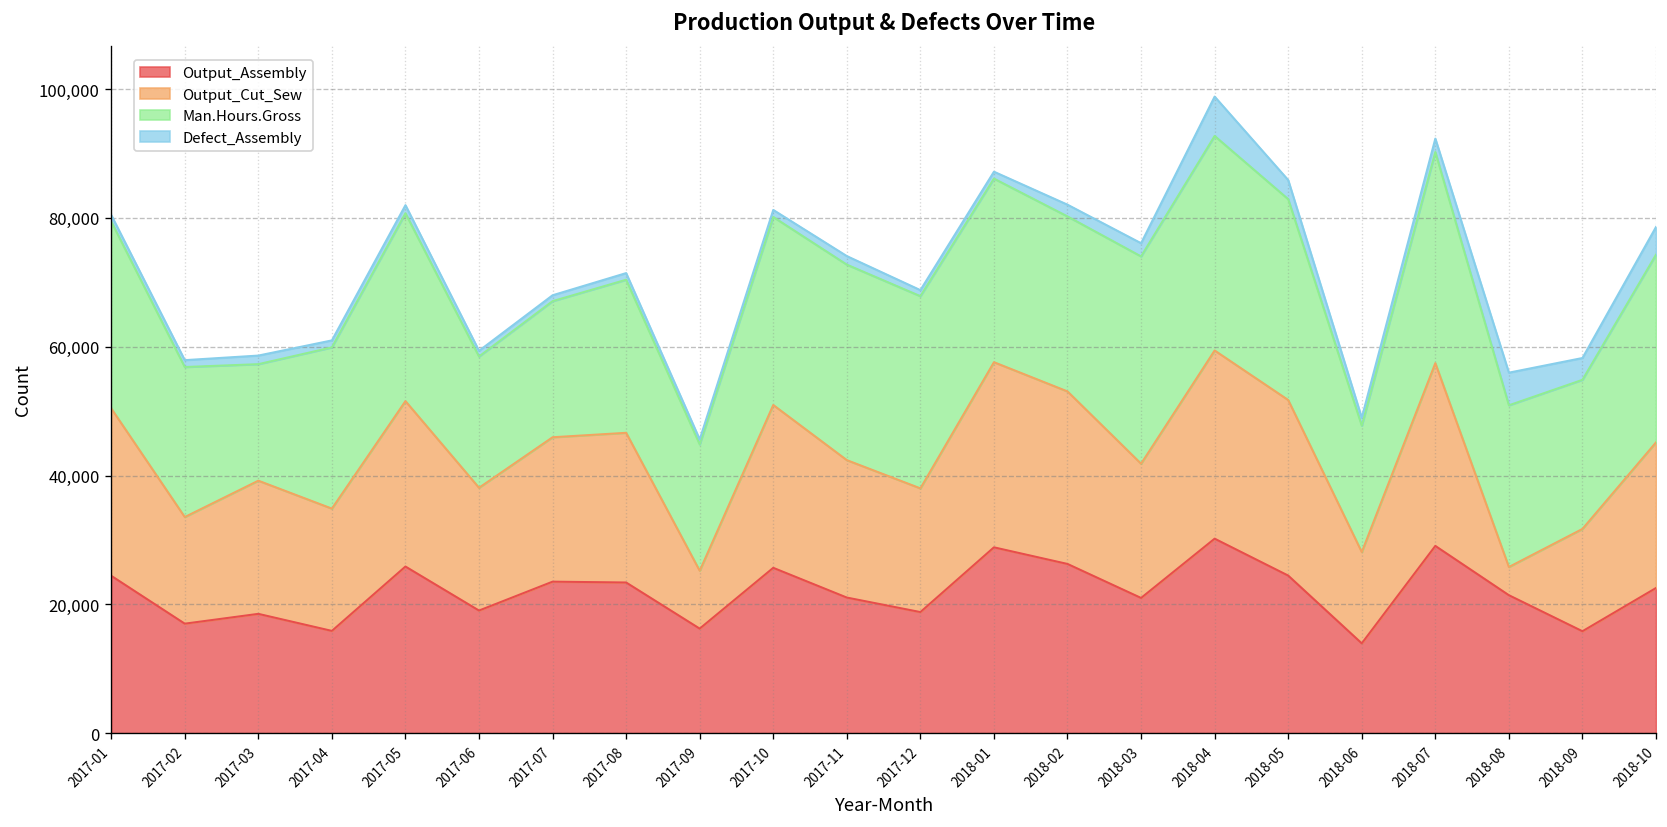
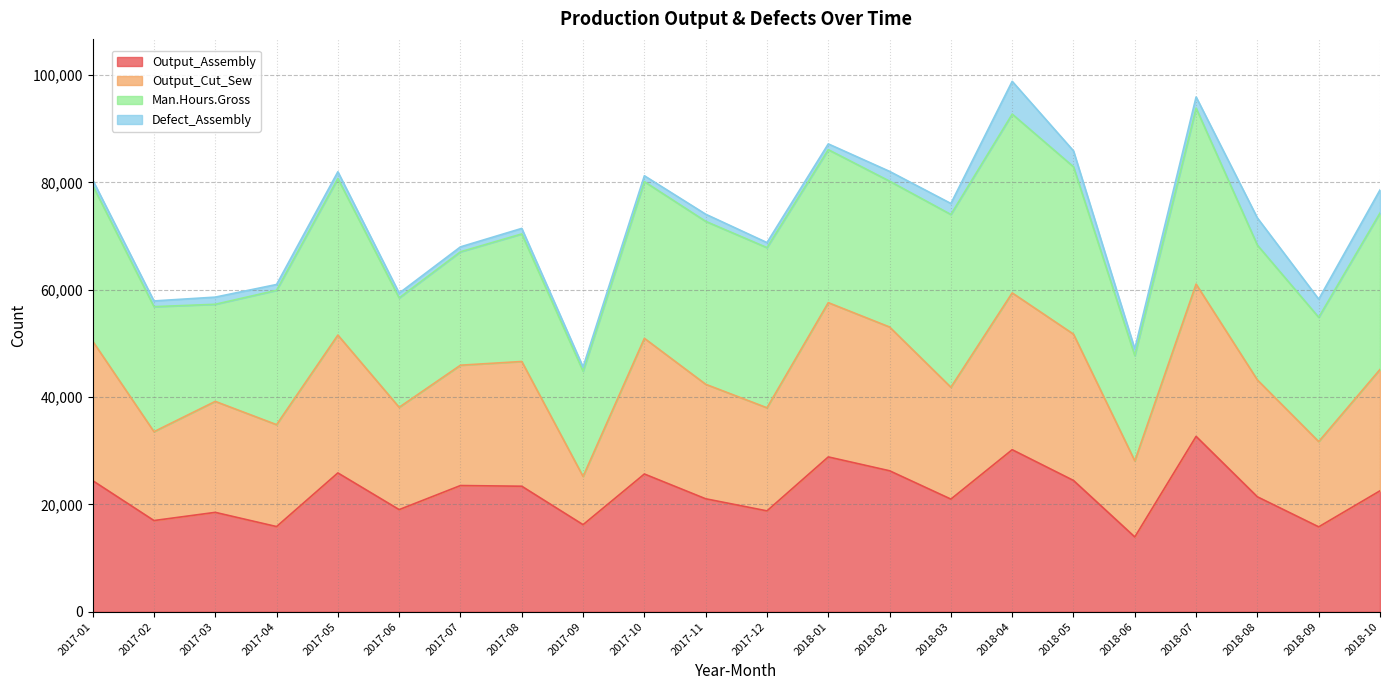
Output_Assembly, 2018-07: 29,000 -> 33,000
Output_Cut_Sew, 2018-08: 4,000 -> 22,000
